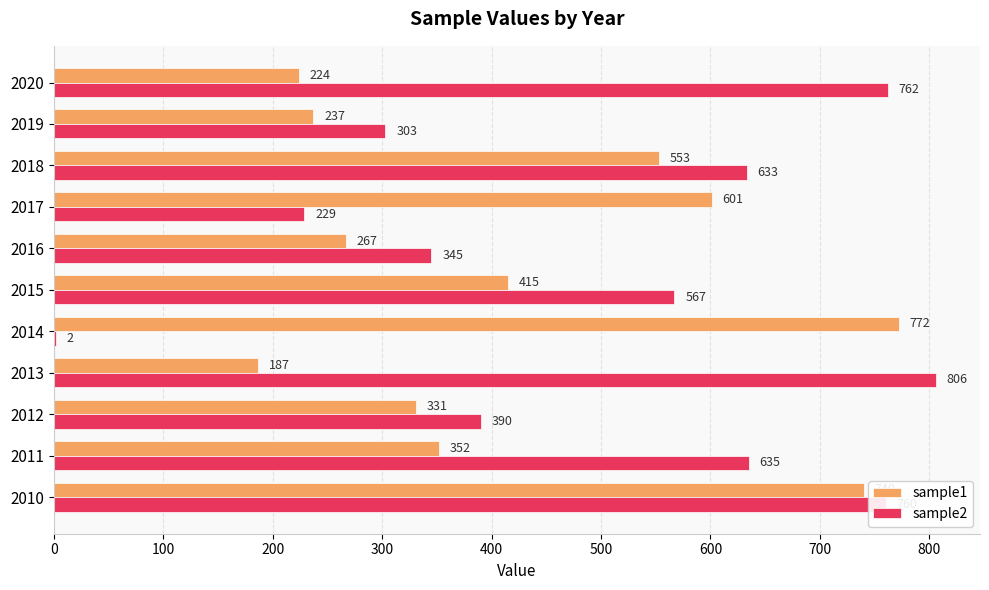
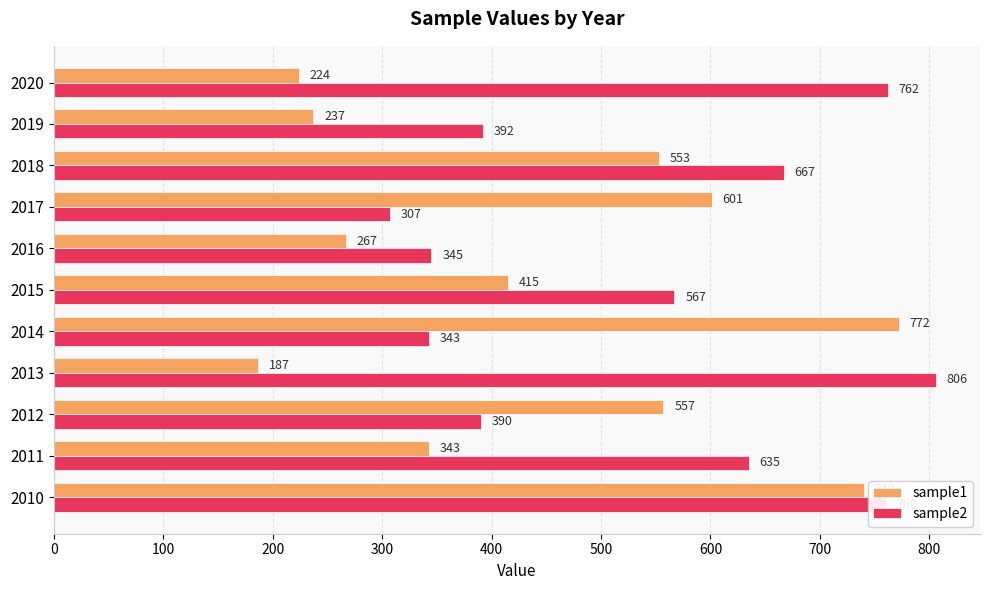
sample2, 2019: 303 -> 392
sample2, 2018: 633 -> 667
sample2, 2017: 229 -> 307
sample2, 2014: 2 -> 343
sample1, 2012: 331 -> 557
sample1, 2011: 352 -> 343
